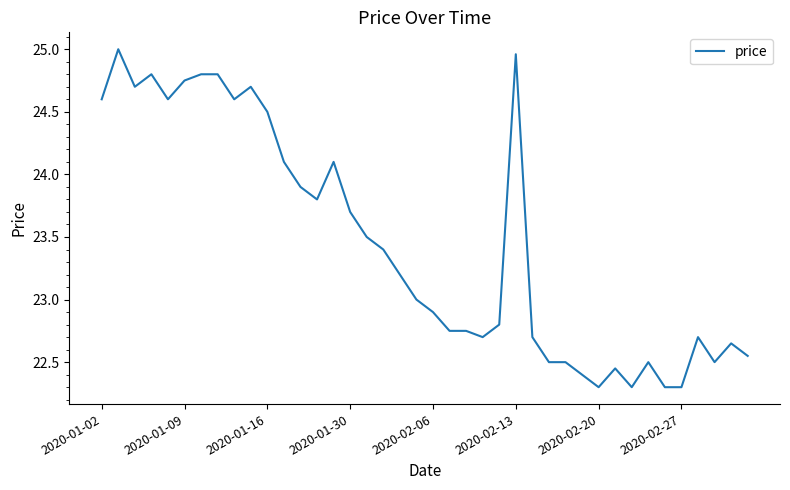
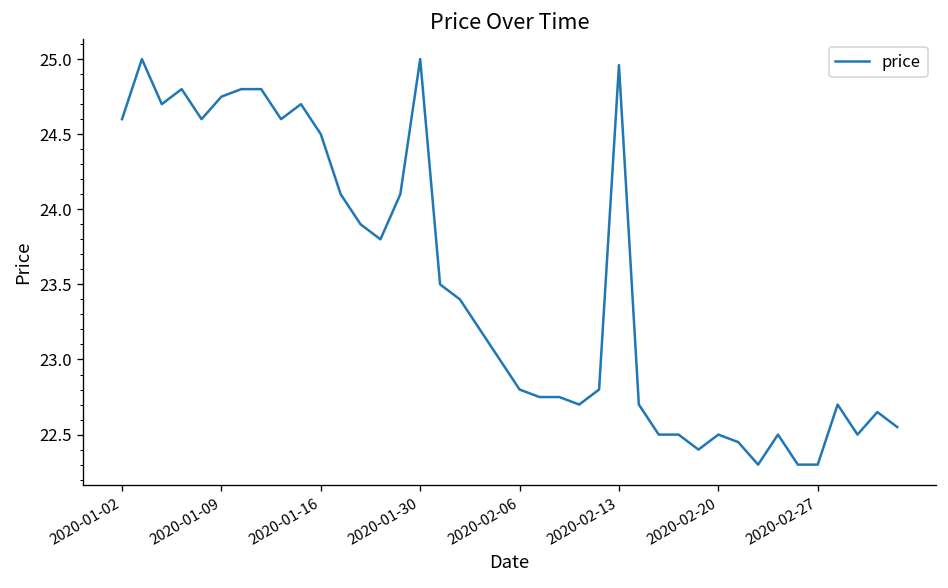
2020-01-30: 23.7 -> 25.0
2020-02-06: 22.9 -> 22.8
2020-02-20: 22.3 -> 22.5
